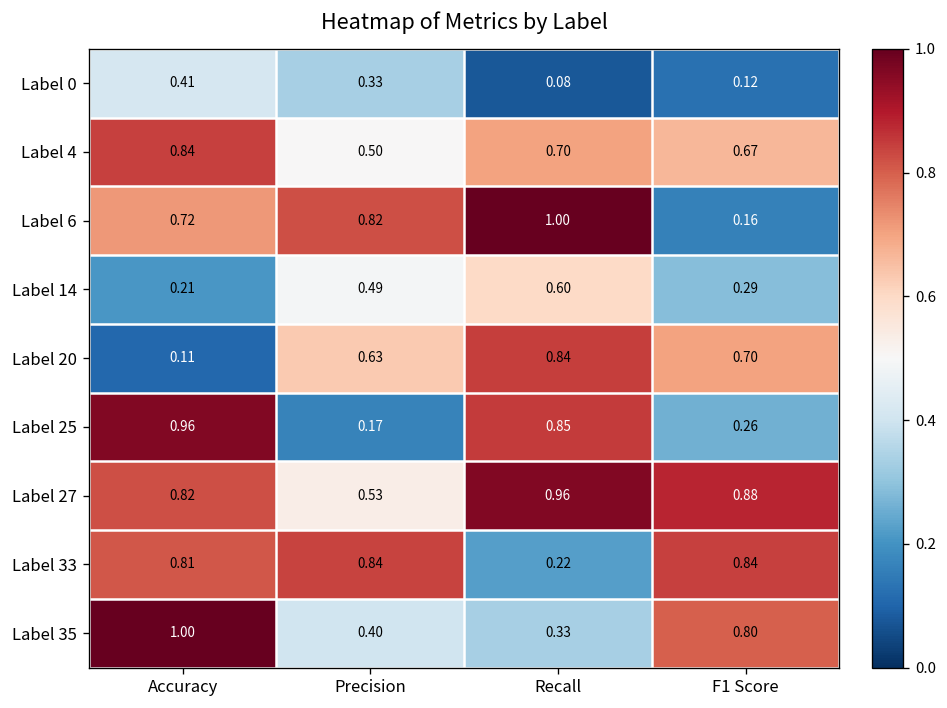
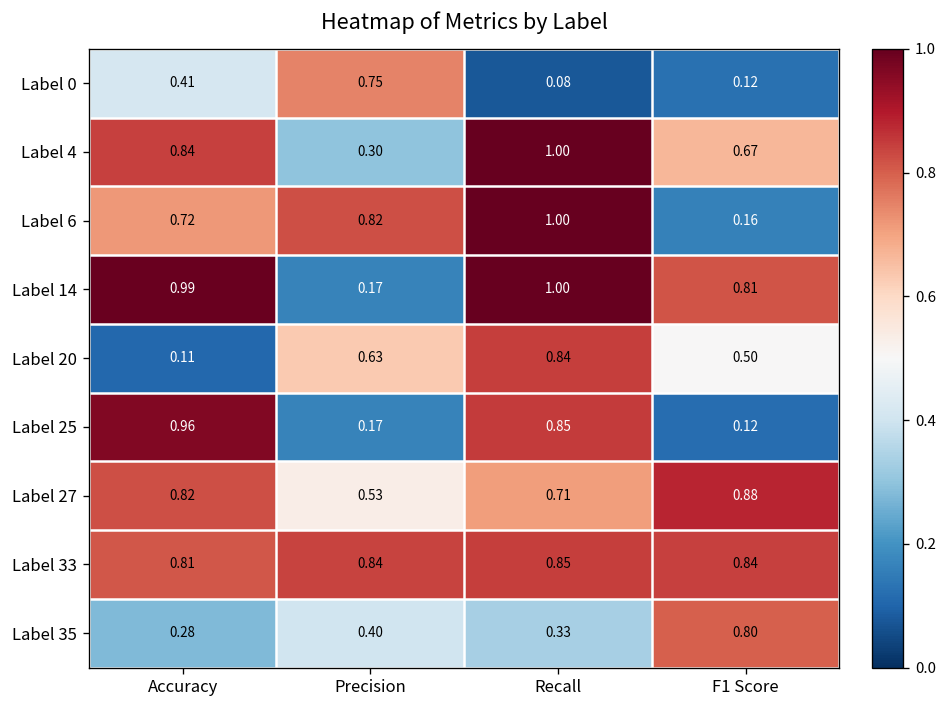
Label 0, Precision: 0.33 -> 0.75
Label 4, Precision: 0.50 -> 0.30
Label 4, Recall: 0.70 -> 1.00
Label 14, Accuracy: 0.21 -> 0.99
Label 14, Precision: 0.49 -> 0.17
Label 14, Recall: 0.60 -> 1.00
Label 14, F1 Score: 0.29 -> 0.81
Label 20, F1 Score: 0.70 -> 0.50
Label 25, F1 Score: 0.26 -> 0.12
Label 27, Recall: 0.96 -> 0.71
Label 33, Recall: 0.22 -> 0.85
Label 35, Accuracy: 1.00 -> 0.28
